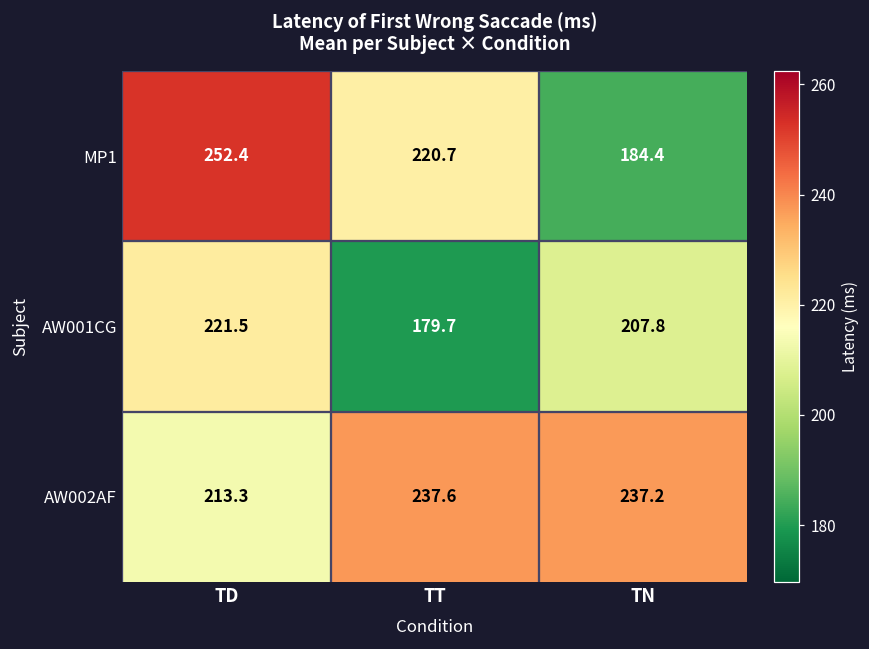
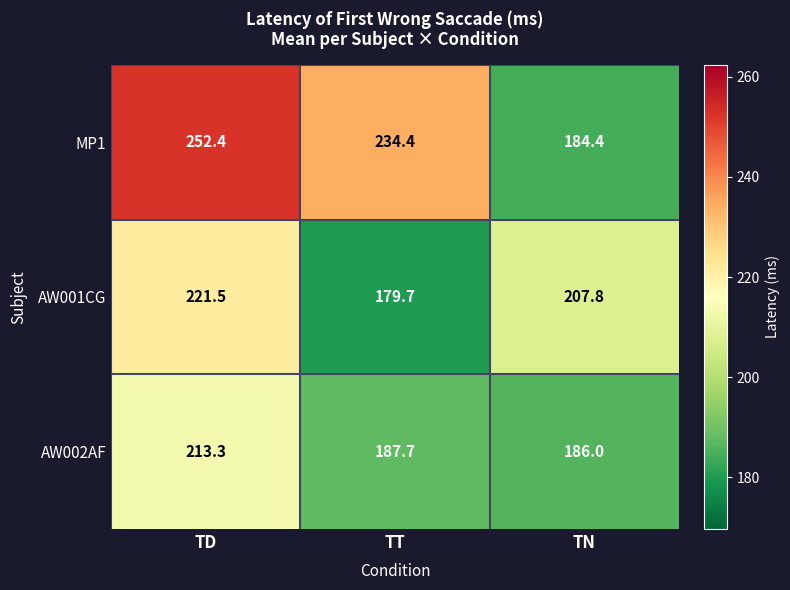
MP1, TT: 220.7 -> 234.4
AW002AF, TT: 237.6 -> 187.7
AW002AF, TN: 237.2 -> 186.0
